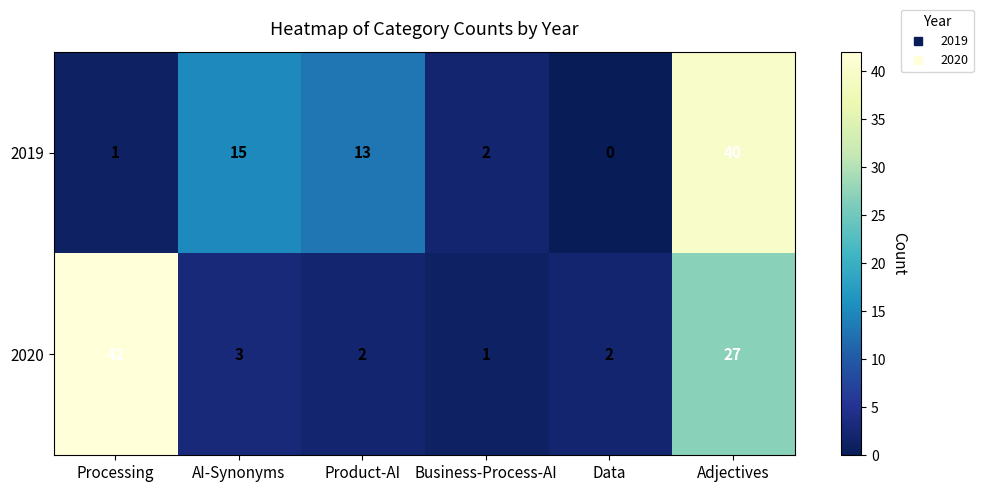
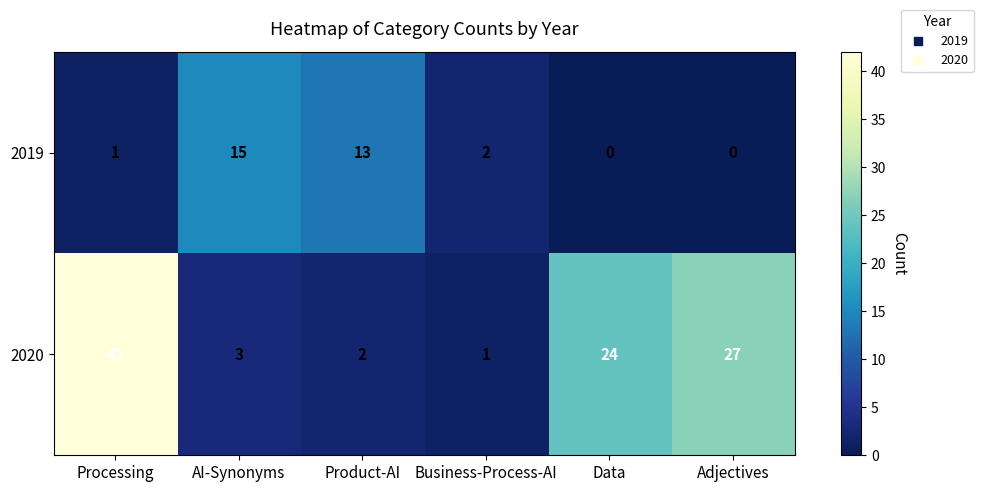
2019, Adjectives: 40 -> 0
2020, Data: 2 -> 24
